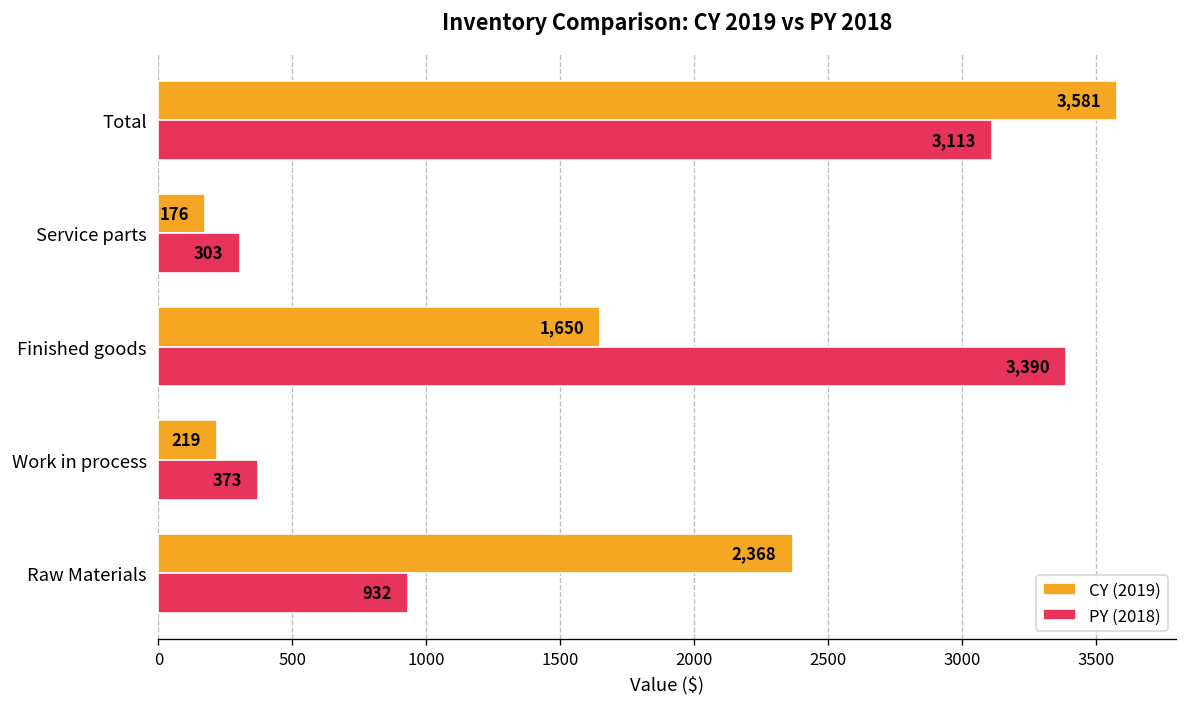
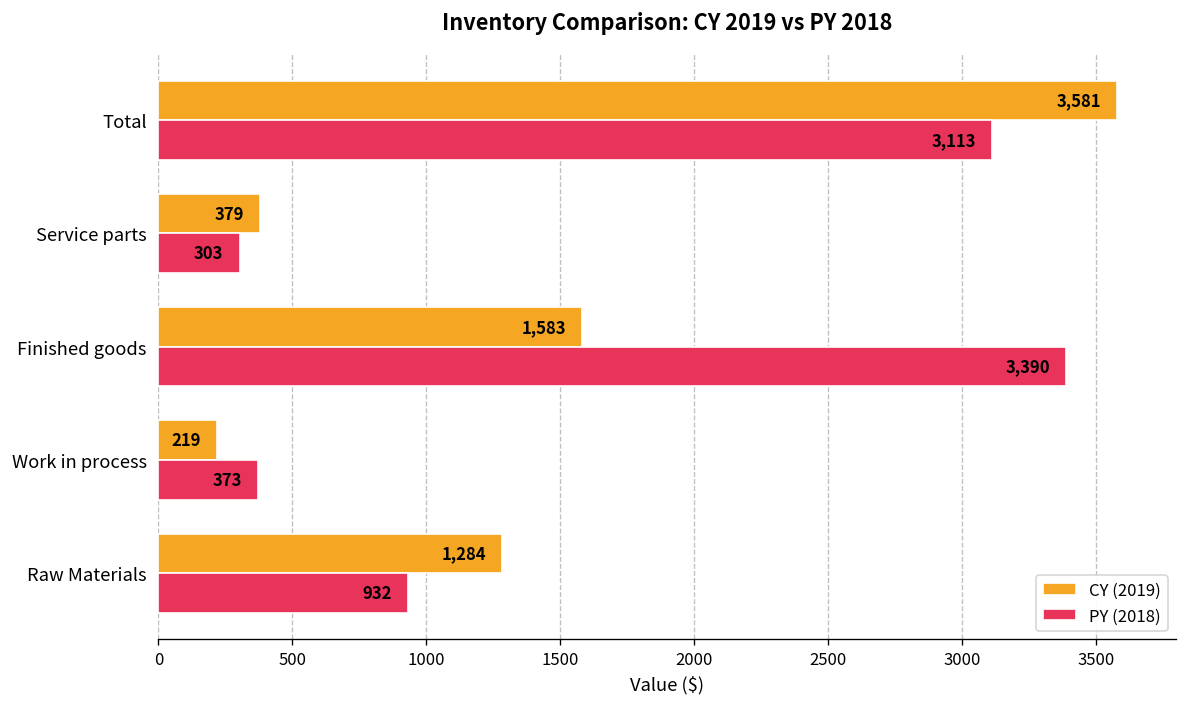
CY (2019), Service parts: 176 -> 379
CY (2019), Finished goods: 1,650 -> 1,583
CY (2019), Raw Materials: 2,368 -> 1,284
